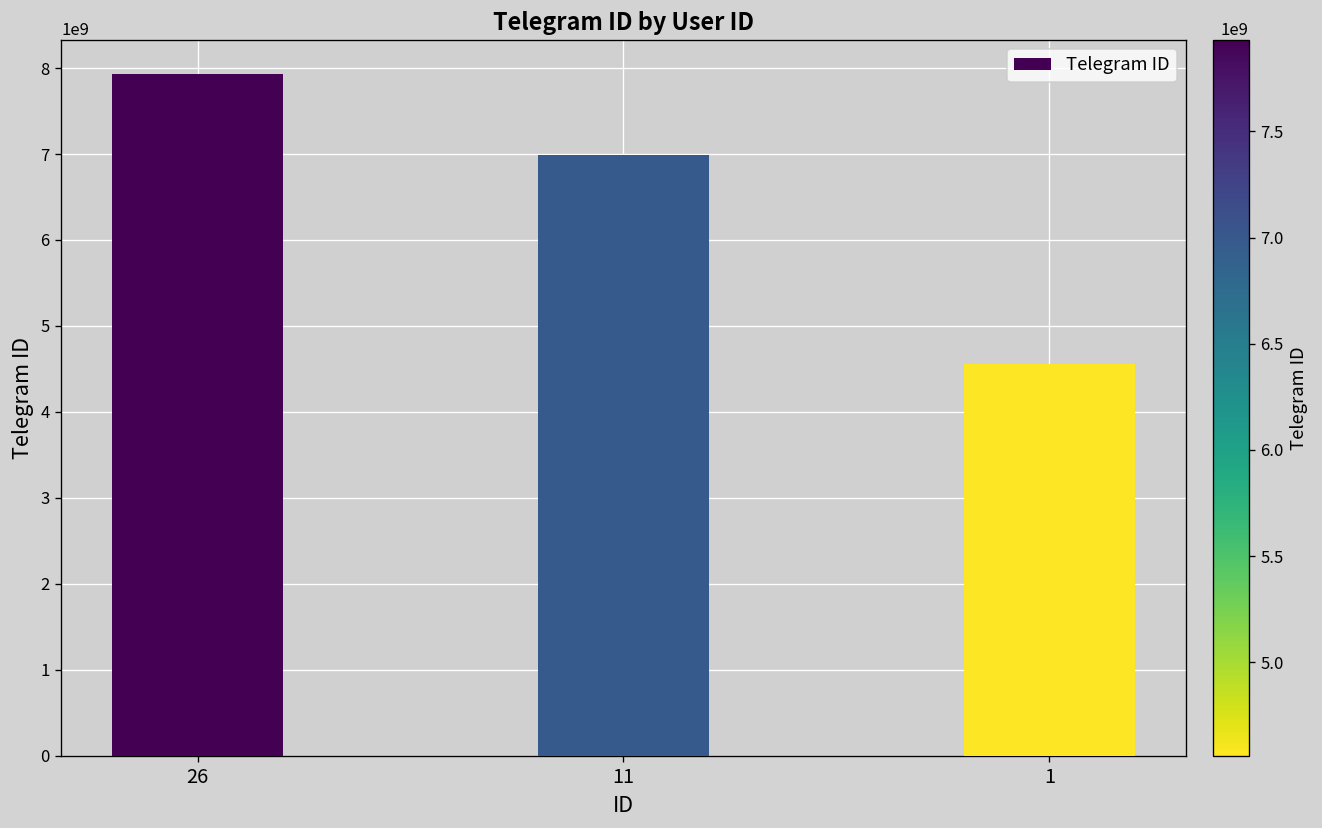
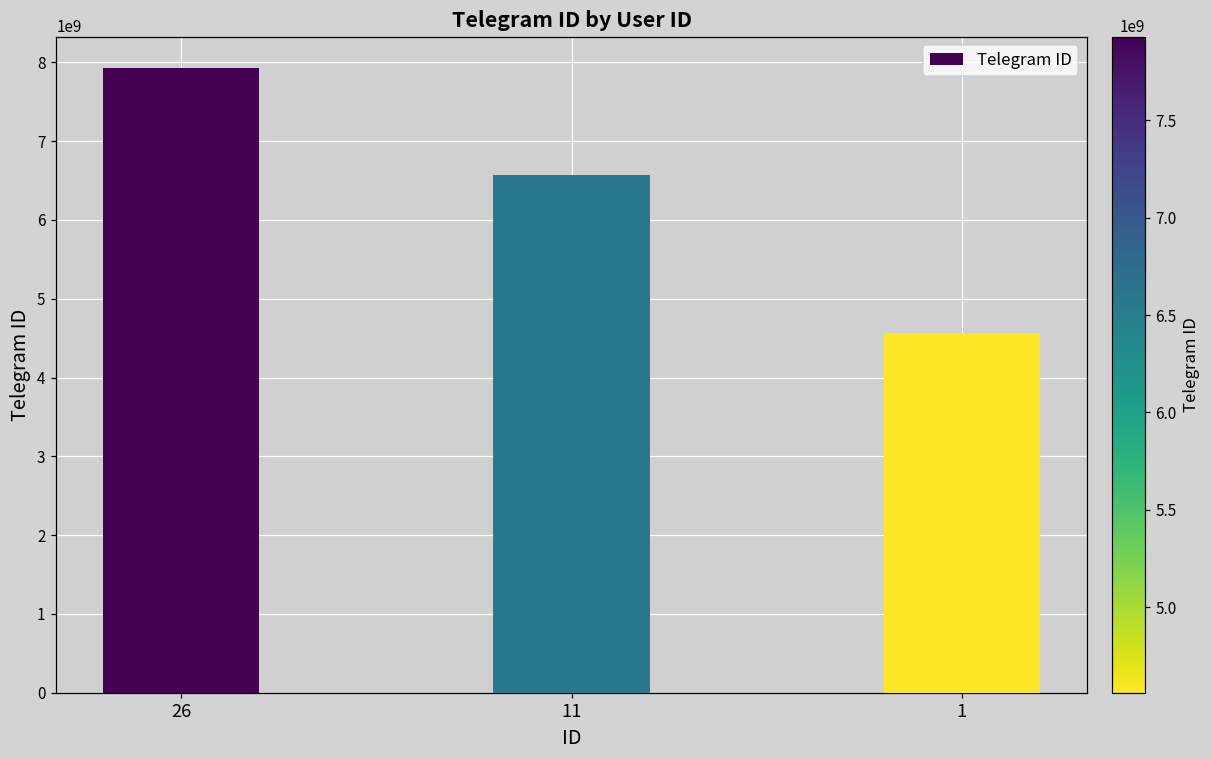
11: 7000000000 -> 6600000000
